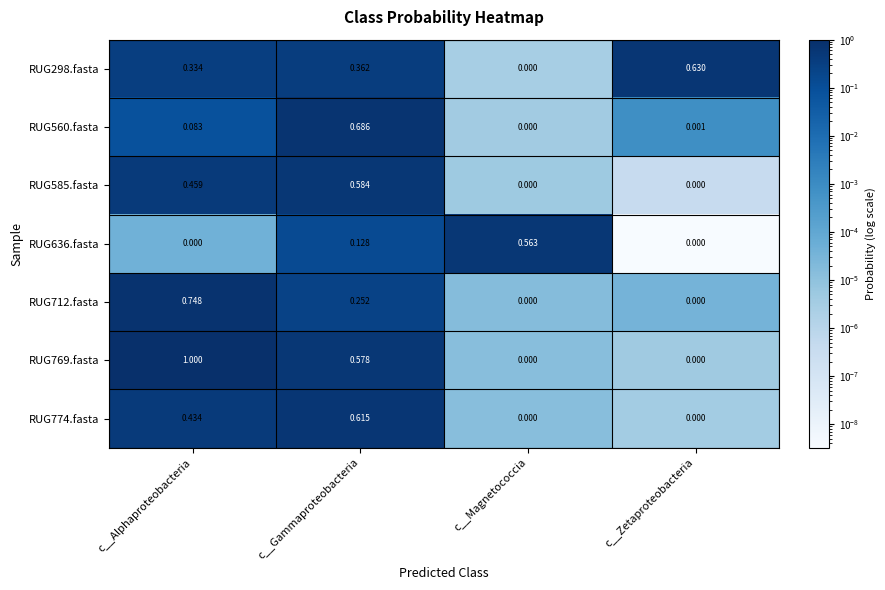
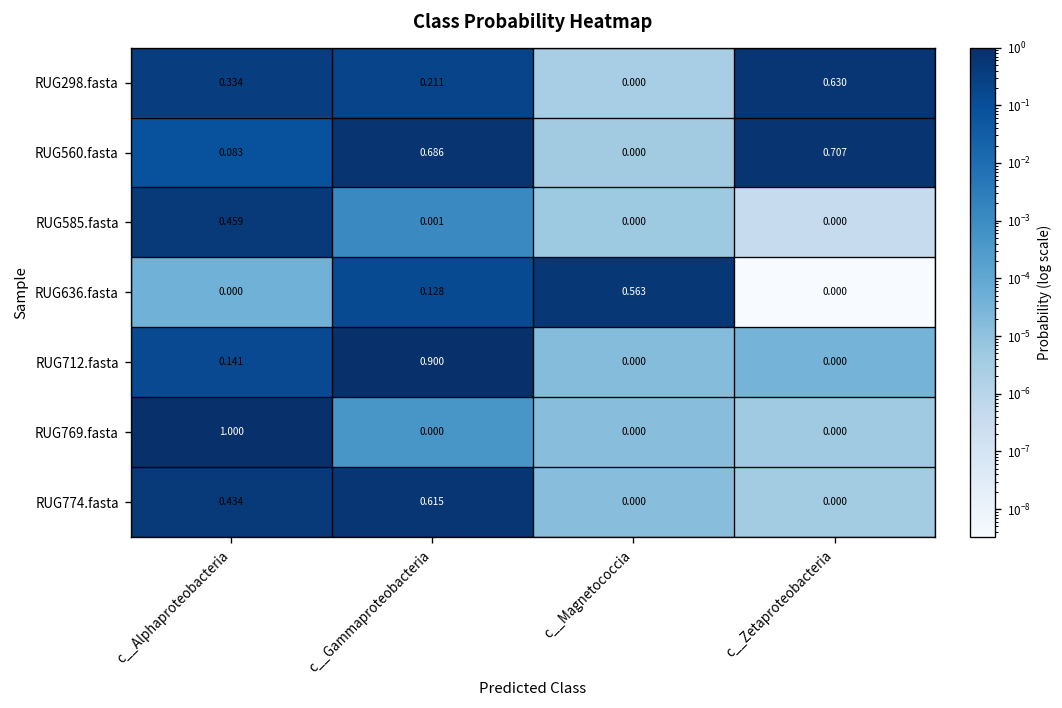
RUG298.fasta, c__Gammaproteobacteria: 0.362 -> 0.211
RUG560.fasta, c__Zetaproteobacteria: 0.001 -> 0.707
RUG585.fasta, c__Gammaproteobacteria: 0.584 -> 0.001
RUG712.fasta, c__Alphaproteobacteria: 0.748 -> 0.141
RUG712.fasta, c__Gammaproteobacteria: 0.252 -> 0.900
RUG769.fasta, c__Gammaproteobacteria: 0.578 -> 0.000
